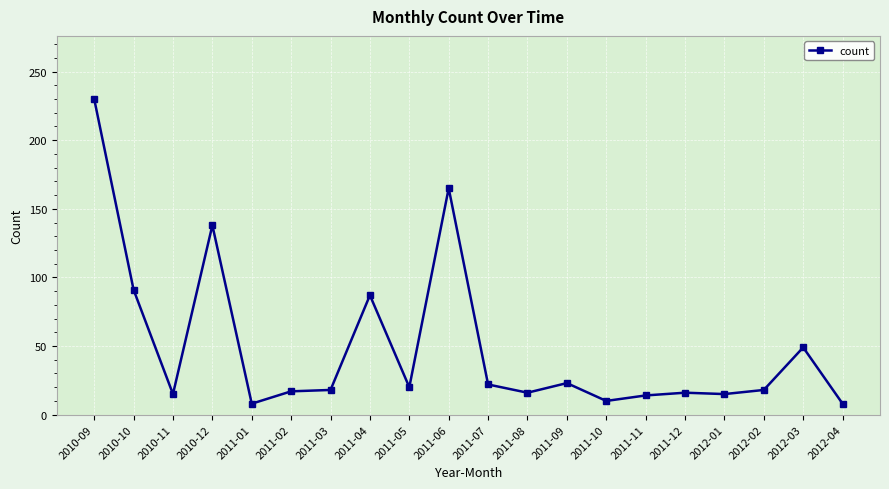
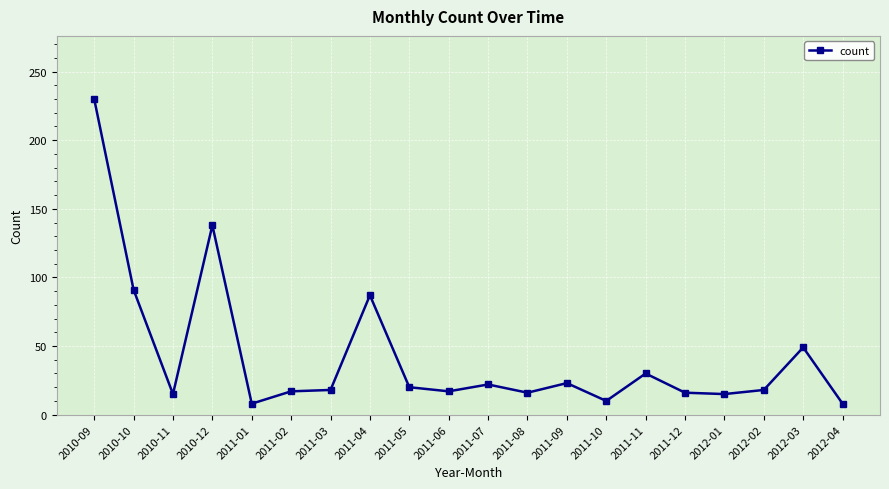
2011-06: 165 -> 17
2011-11: 14 -> 30
